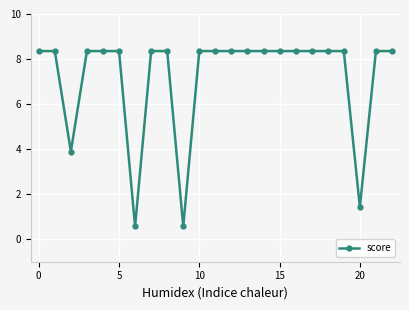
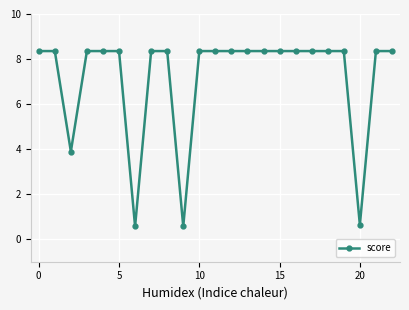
20: 1.4 -> 0.6
